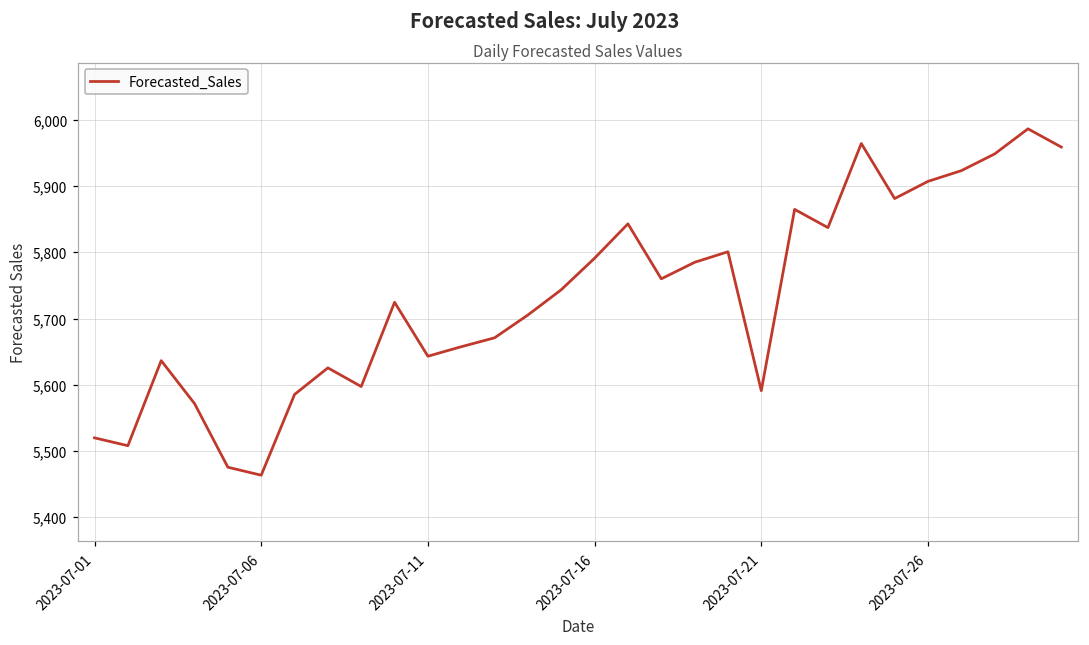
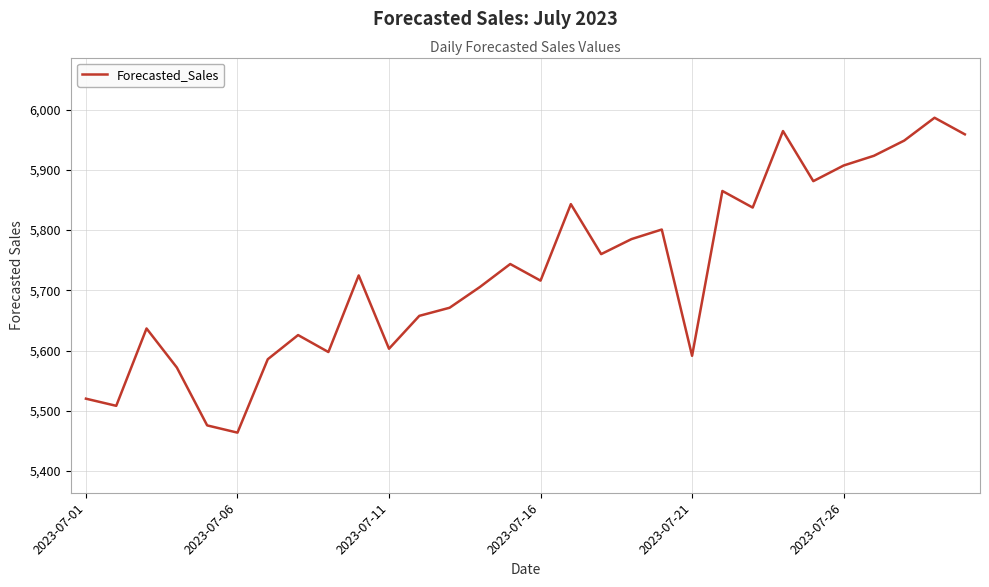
2023-07-11: 5,640 -> 5,600
2023-07-16: 5,790 -> 5,720
